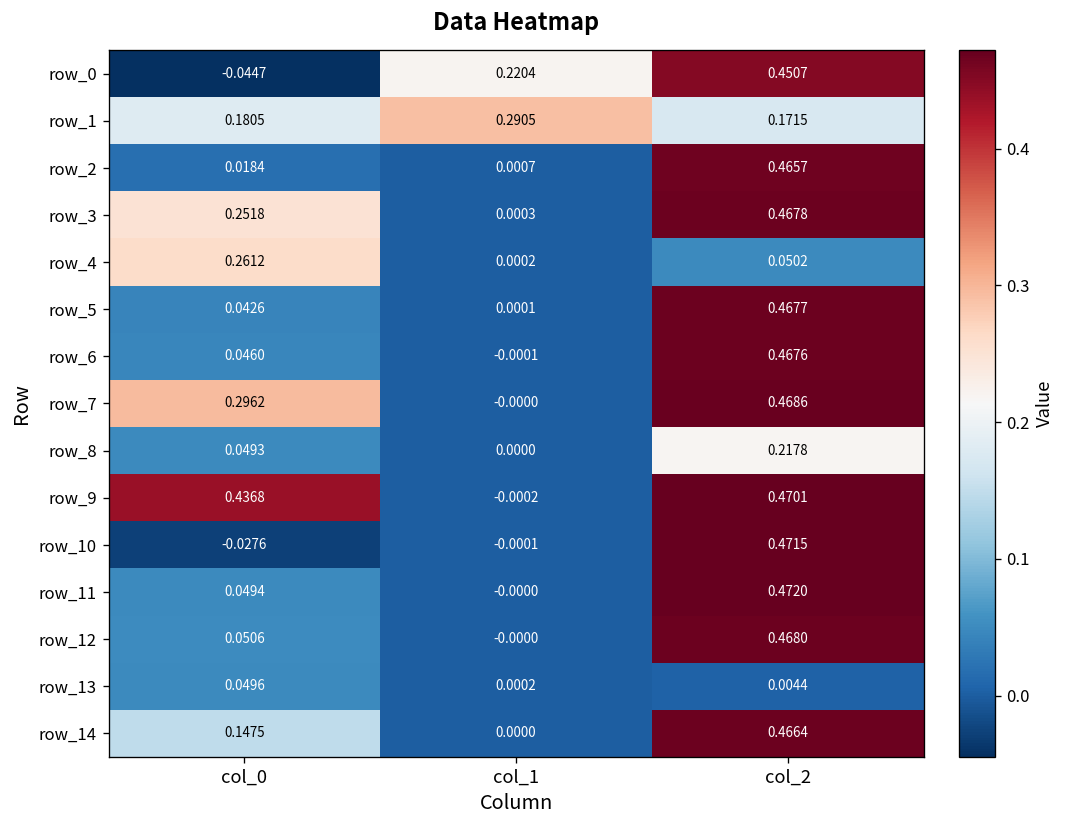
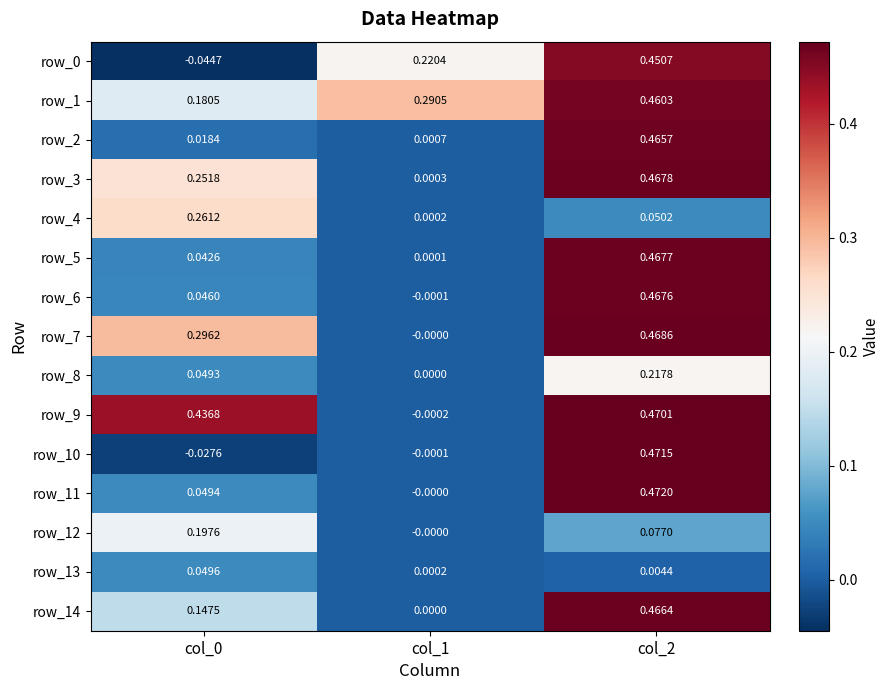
row_1, col_2: 0.1715 -> 0.4603
row_12, col_0: 0.0506 -> 0.1976
row_12, col_2: 0.4680 -> 0.0770
